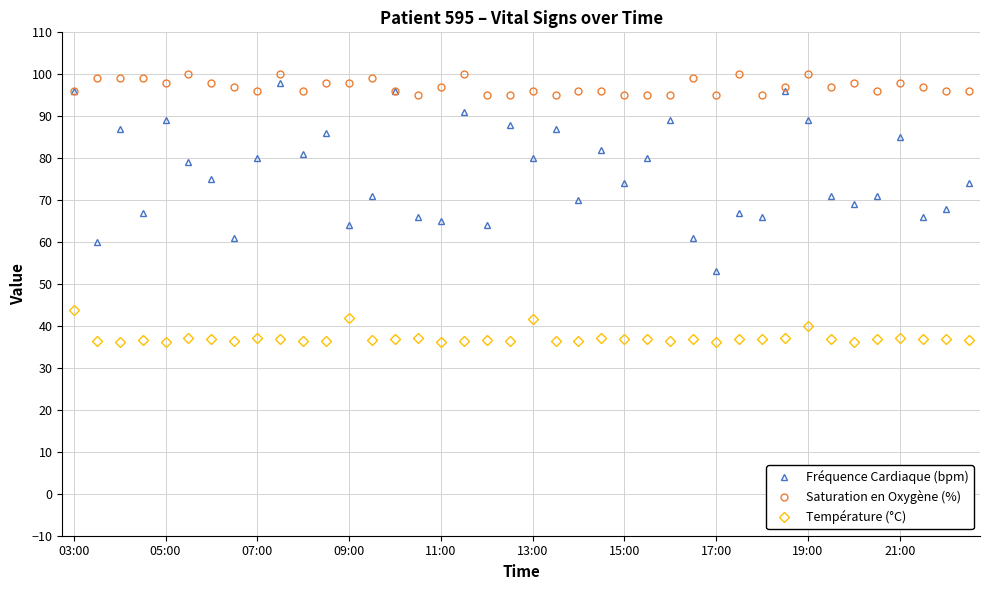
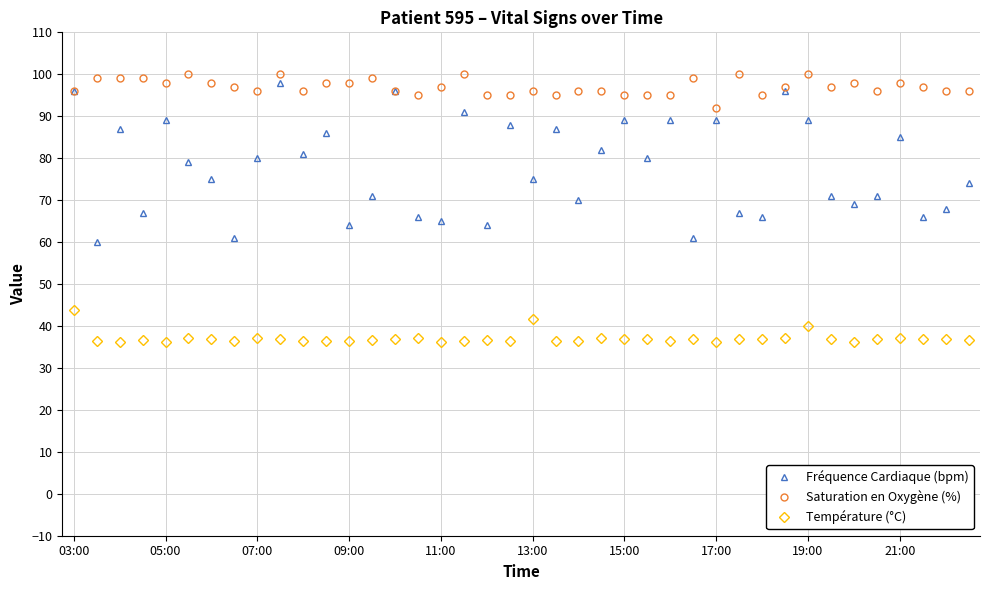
Température (°C), 09:00: 42 -> 36
Fréquence Cardiaque (bpm), 13:00: 80 -> 75
Fréquence Cardiaque (bpm), 15:00: 74 -> 89
Fréquence Cardiaque (bpm), 17:00: 53 -> 89
Saturation en Oxygène (%), 17:00: 95 -> 92
